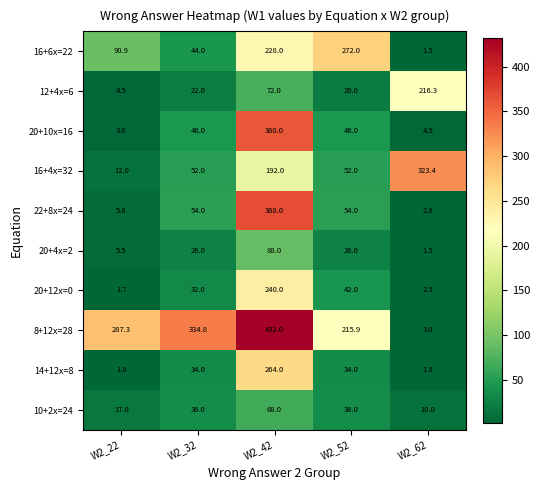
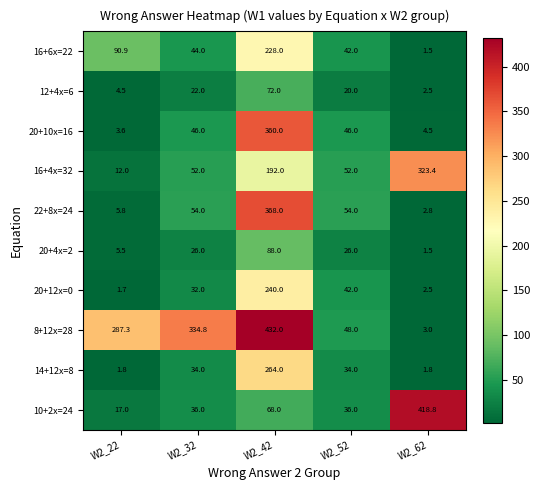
16+6x=22, W2_52: 272.0 -> 42.0
12+4x=6, W2_62: 216.3 -> 2.5
8+12x=28, W2_52: 215.9 -> 48.0
10+2x=24, W2_62: 10.0 -> 418.8
